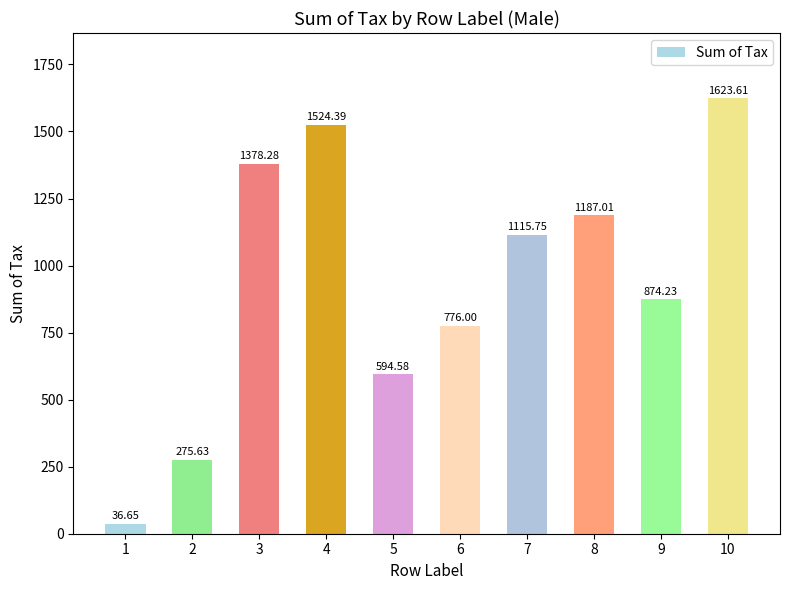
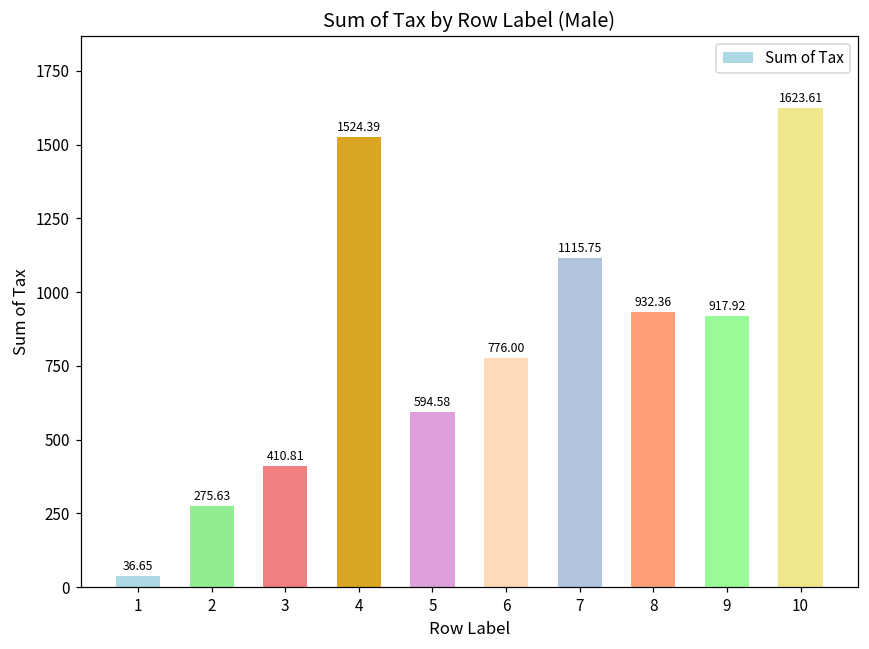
3: 1378.28 -> 410.81
8: 1187.01 -> 932.36
9: 874.23 -> 917.92
